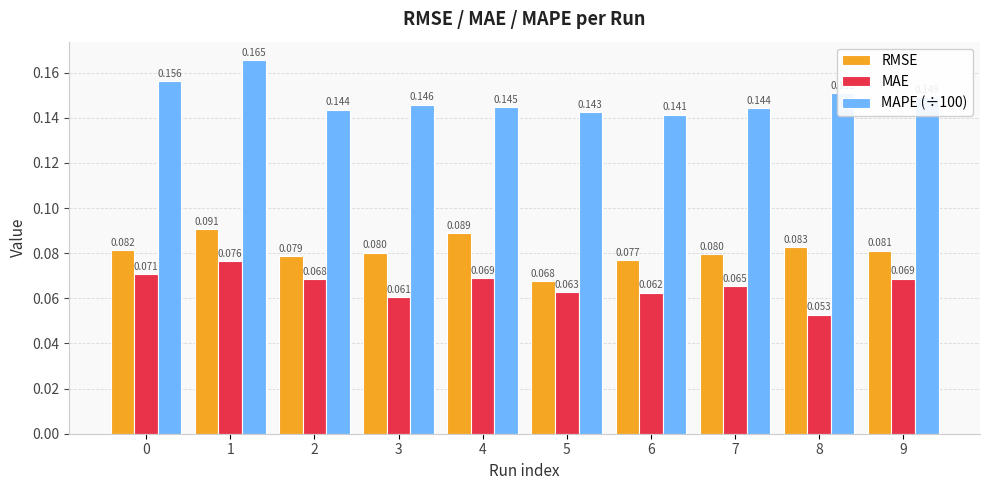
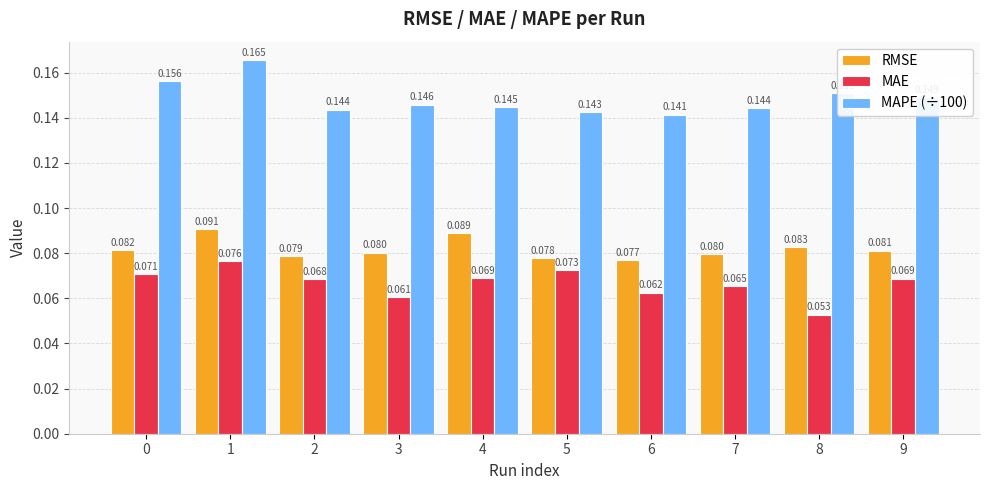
RMSE, 5: 0.068 -> 0.078
MAE, 5: 0.063 -> 0.073
